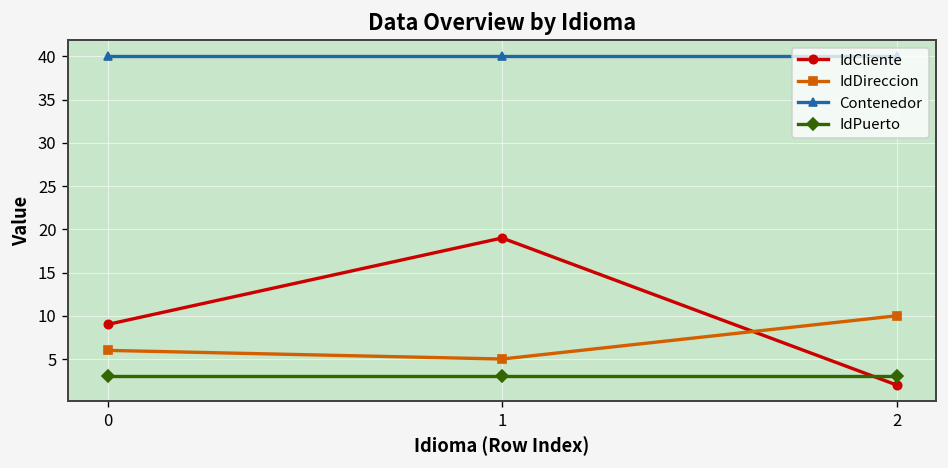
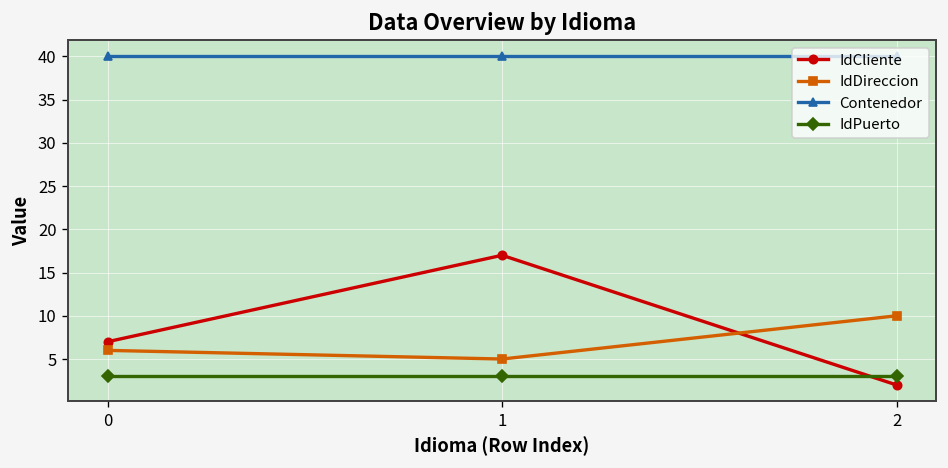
IdCliente, 0: 9 -> 7
IdCliente, 1: 19 -> 17
